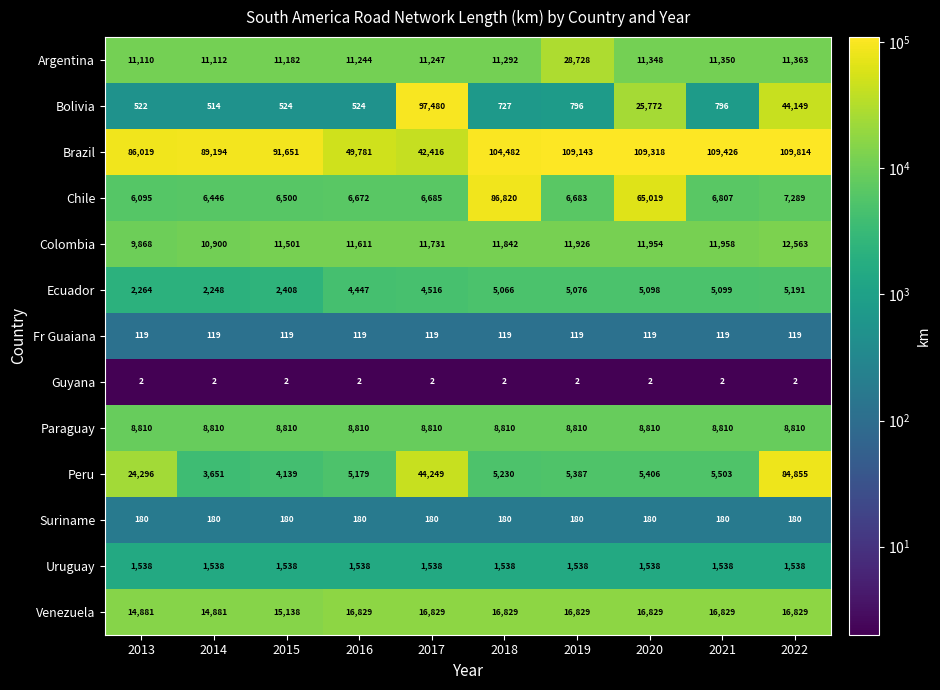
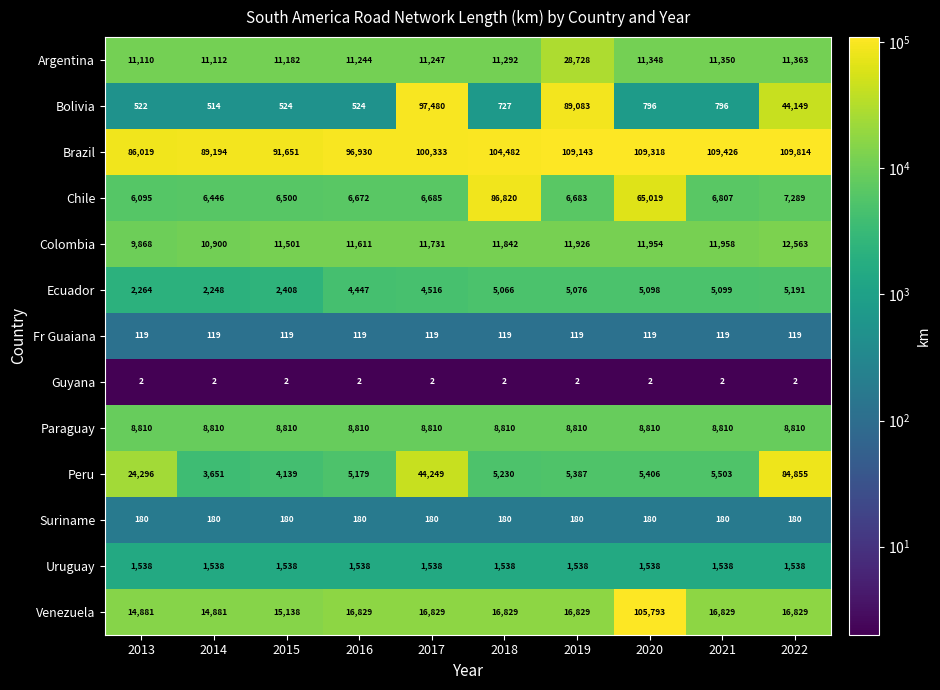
Bolivia, 2019: 796 -> 89,083
Bolivia, 2020: 25,772 -> 796
Brazil, 2016: 49,781 -> 96,930
Brazil, 2017: 42,416 -> 100,333
Venezuela, 2020: 16,829 -> 105,793
